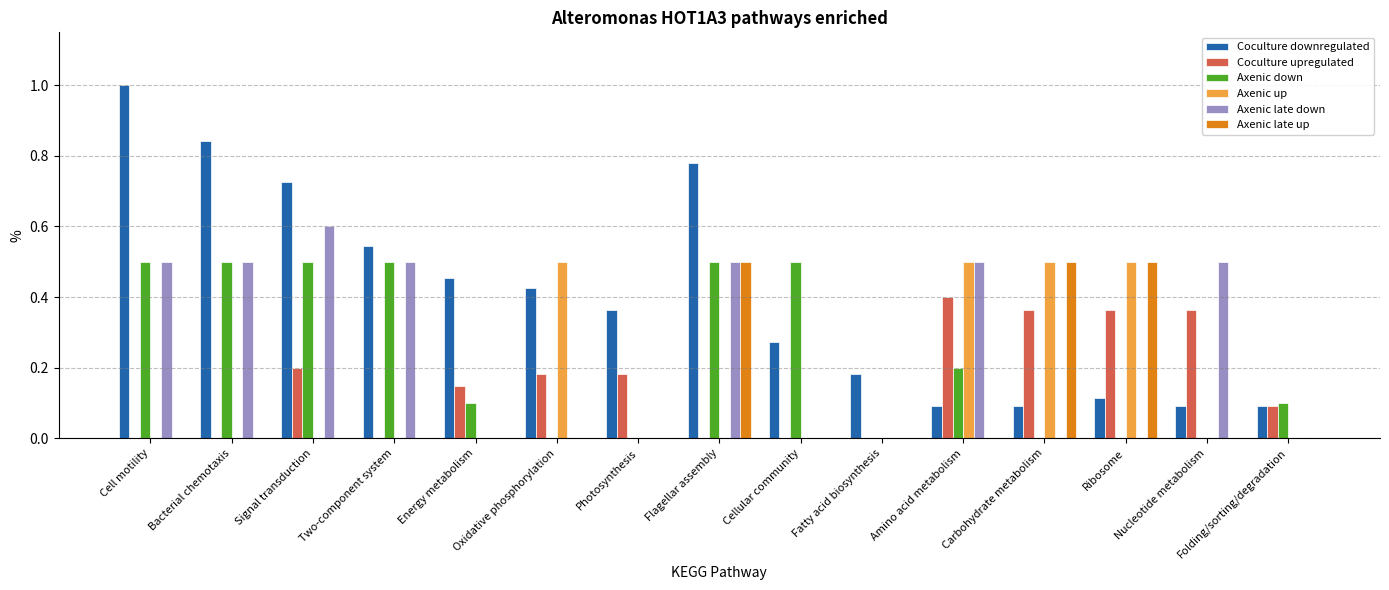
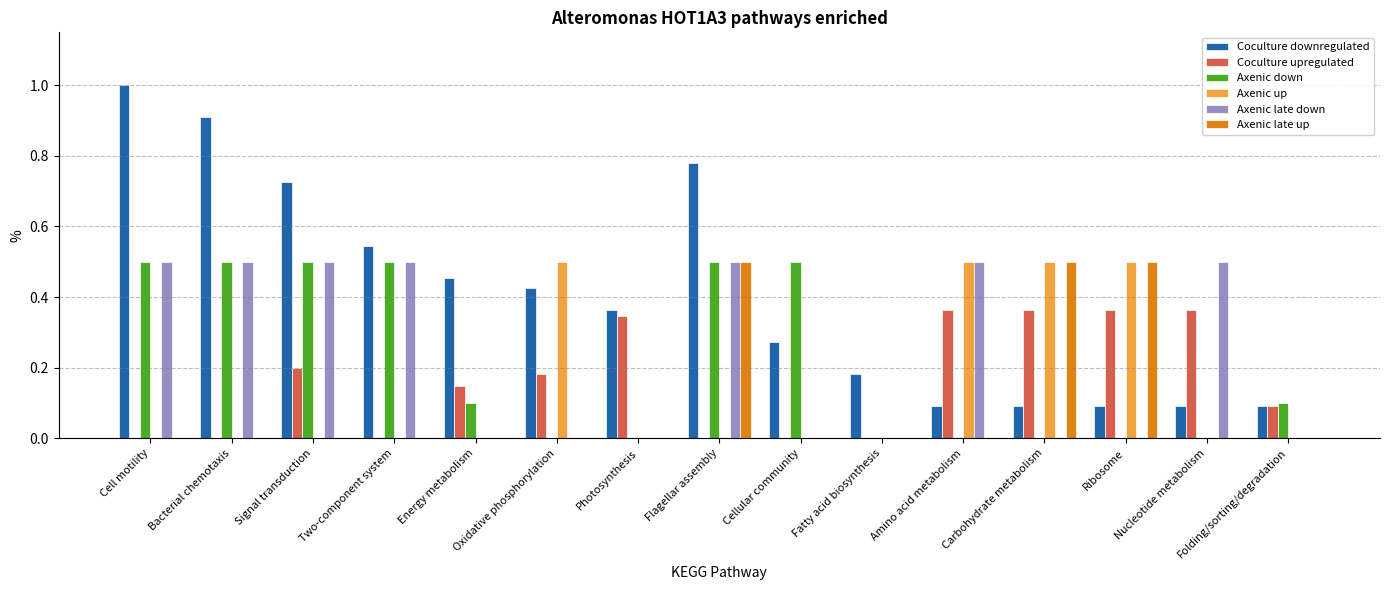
Coculture downregulated, Bacterial chemotaxis: 0.84 -> 0.91
Axenic late down, Signal transduction: 0.6 -> 0.5
Coculture upregulated, Photosynthesis: 0.18 -> 0.35
Coculture upregulated, Amino acid metabolism: 0.40 -> 0.36
Axenic down, Amino acid metabolism: 0.2 -> 0.0
Coculture downregulated, Ribosome: 0.11 -> 0.09
